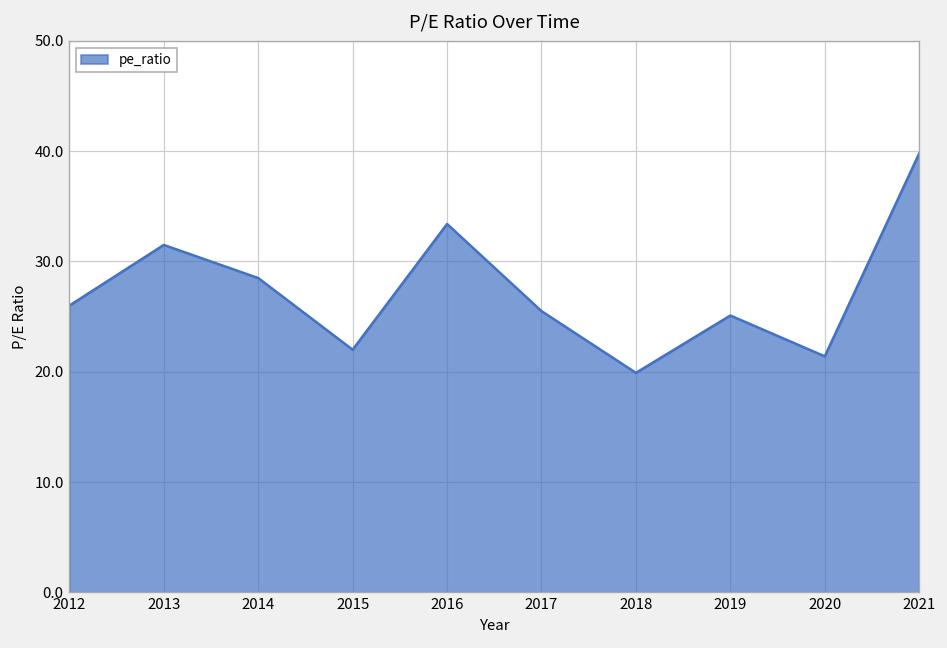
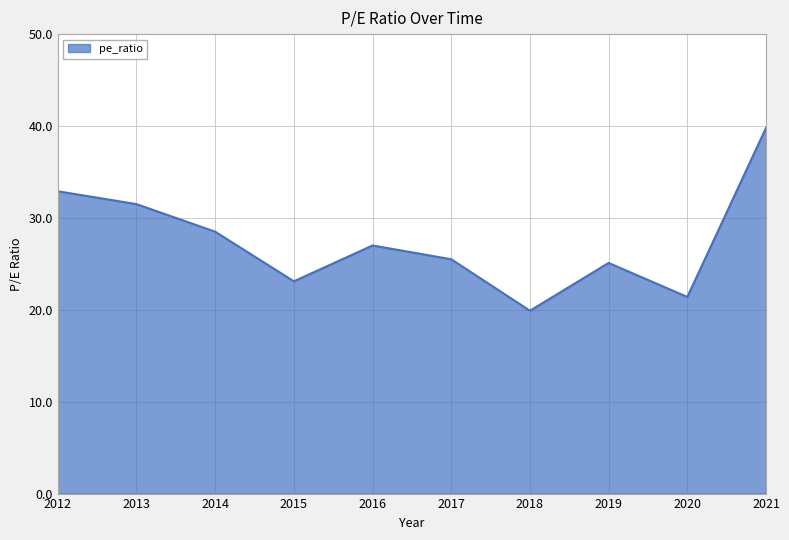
2012: 26 -> 33
2015: 22 -> 23
2016: 33 -> 27
